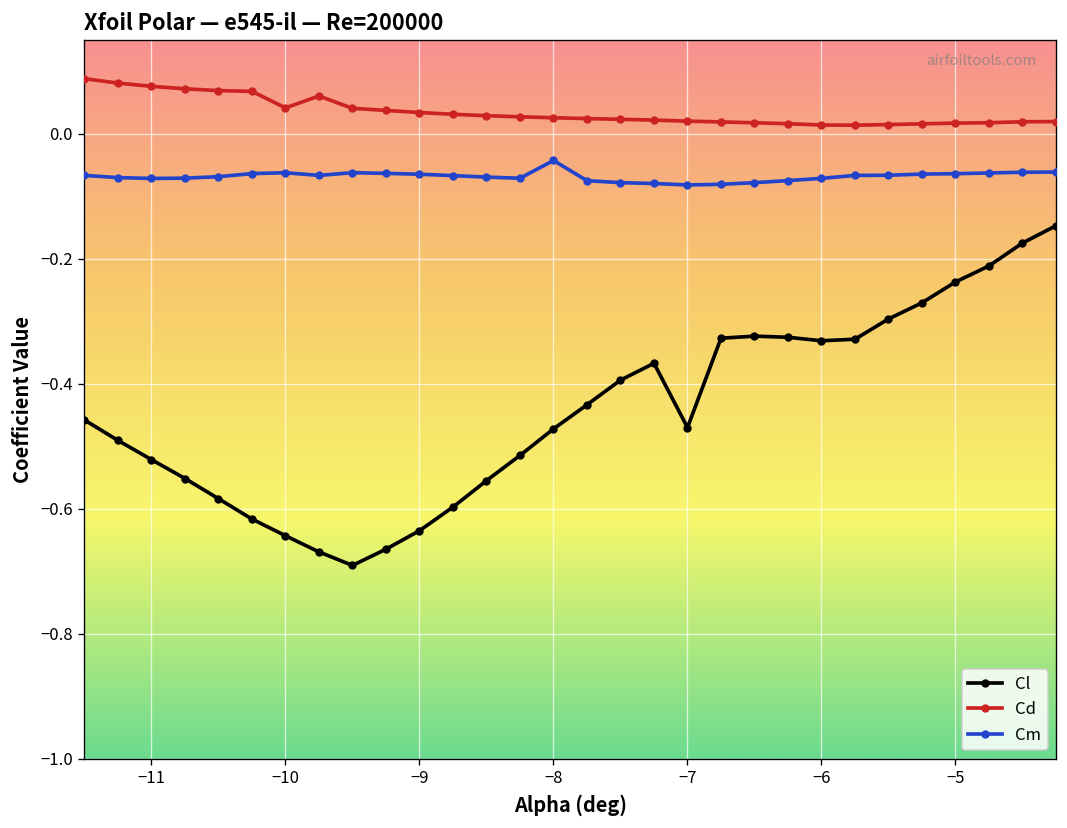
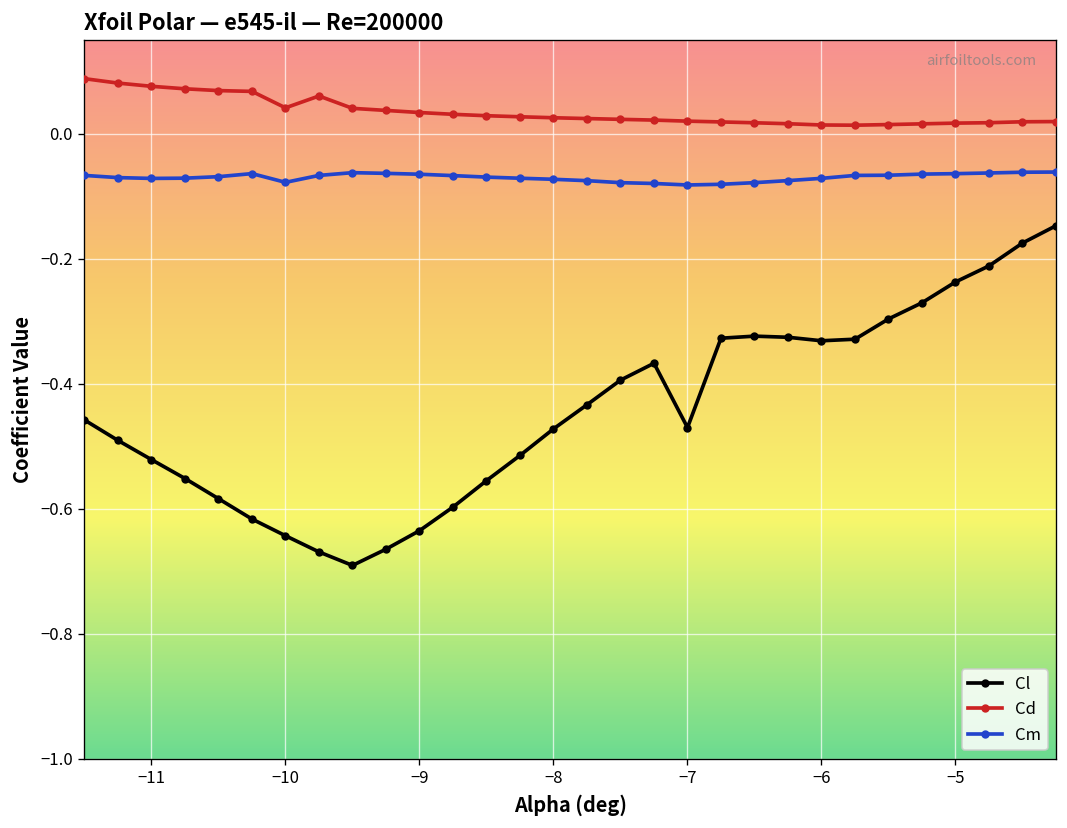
Cm, −10: -0.06 -> -0.08
Cm, −8: -0.04 -> -0.07
